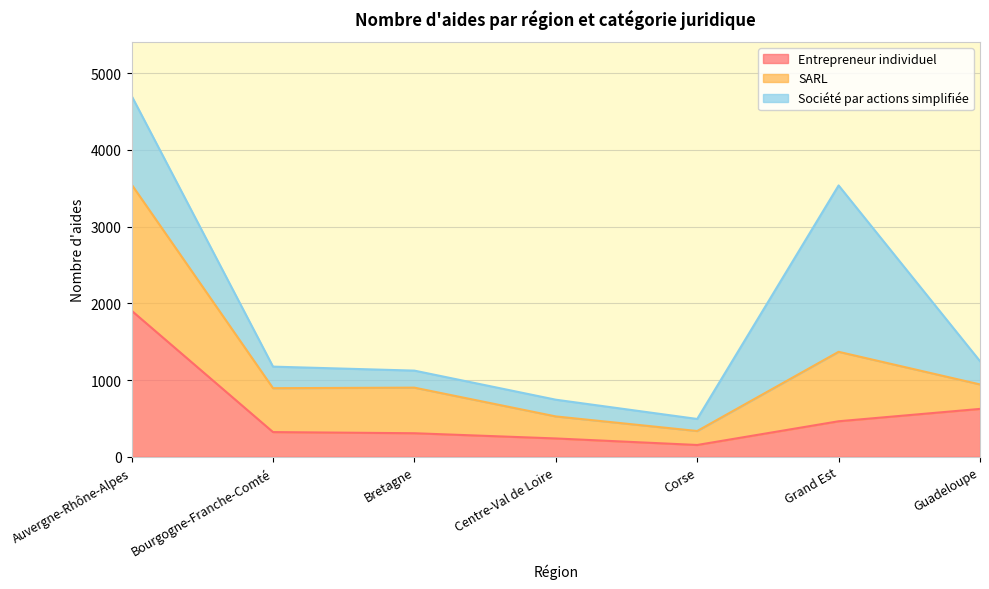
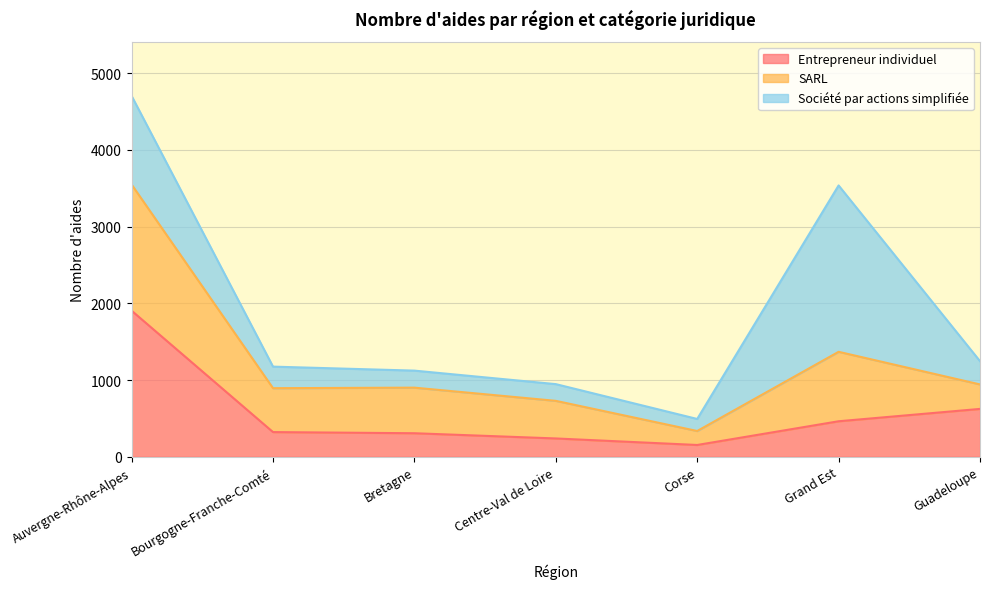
SARL, Centre-Val de Loire: 300 -> 500
